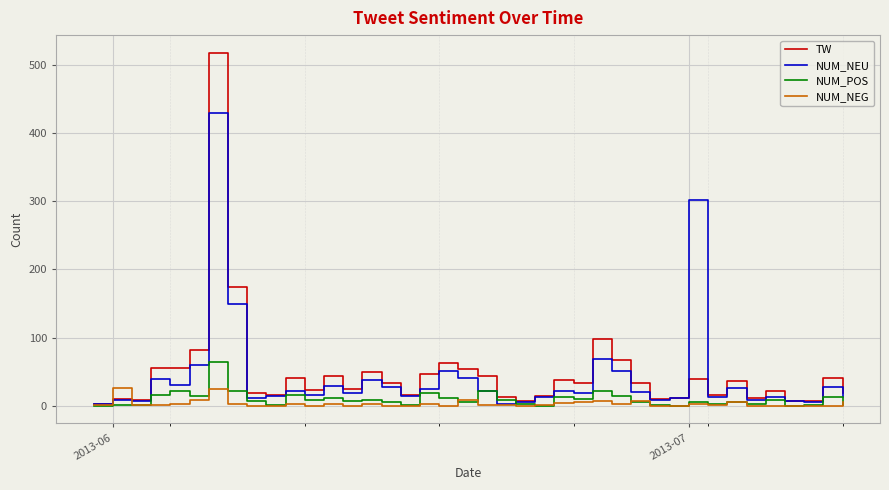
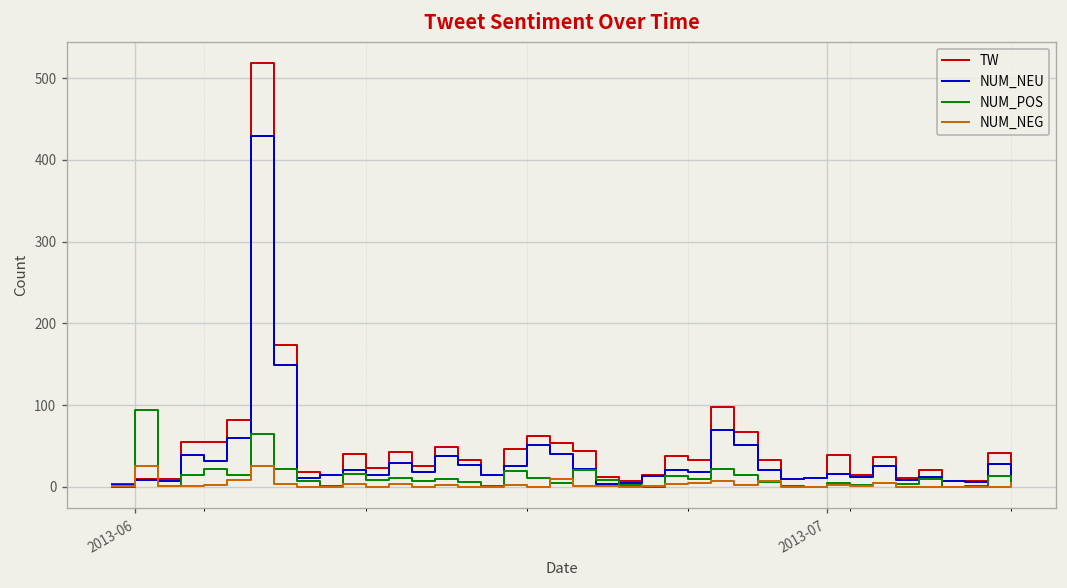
NUM_POS, 2013-06: 0 -> 90
NUM_NEU, 2013-07: 300 -> 20
